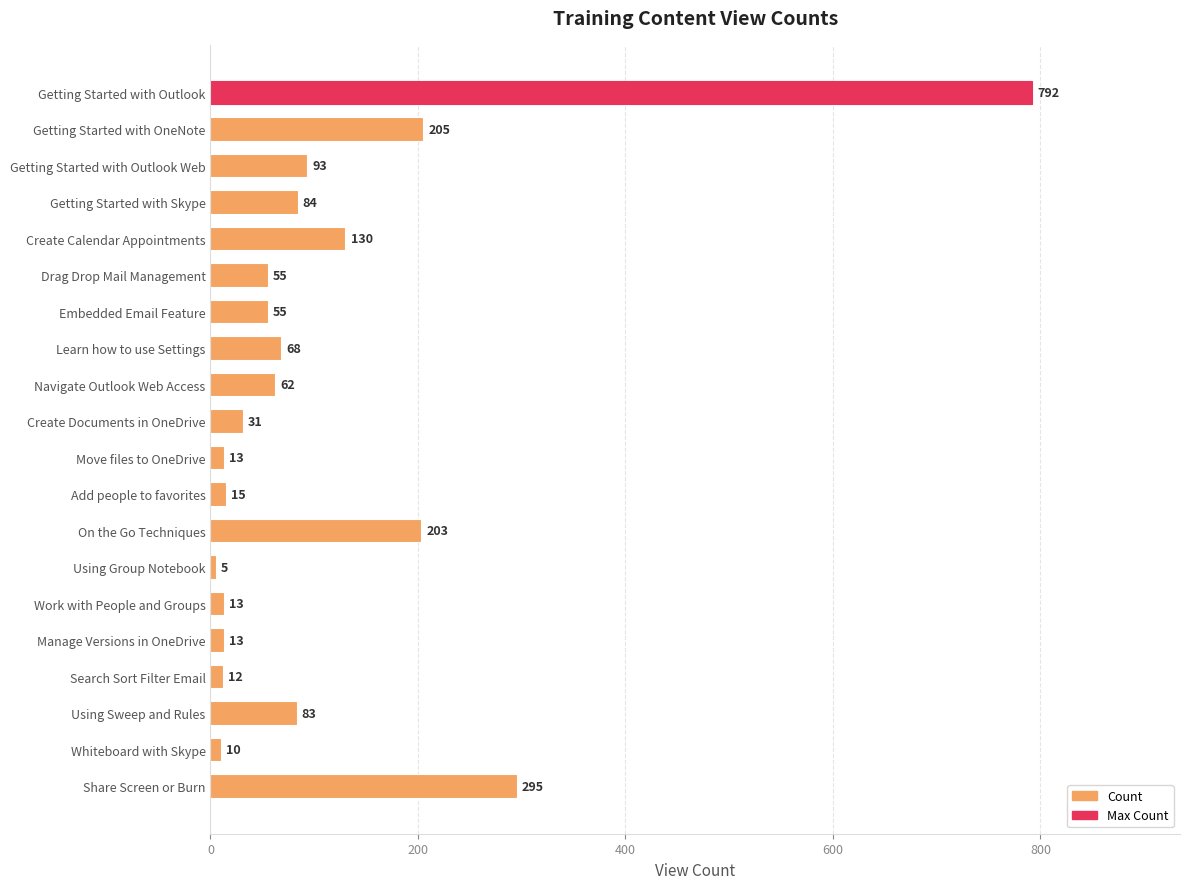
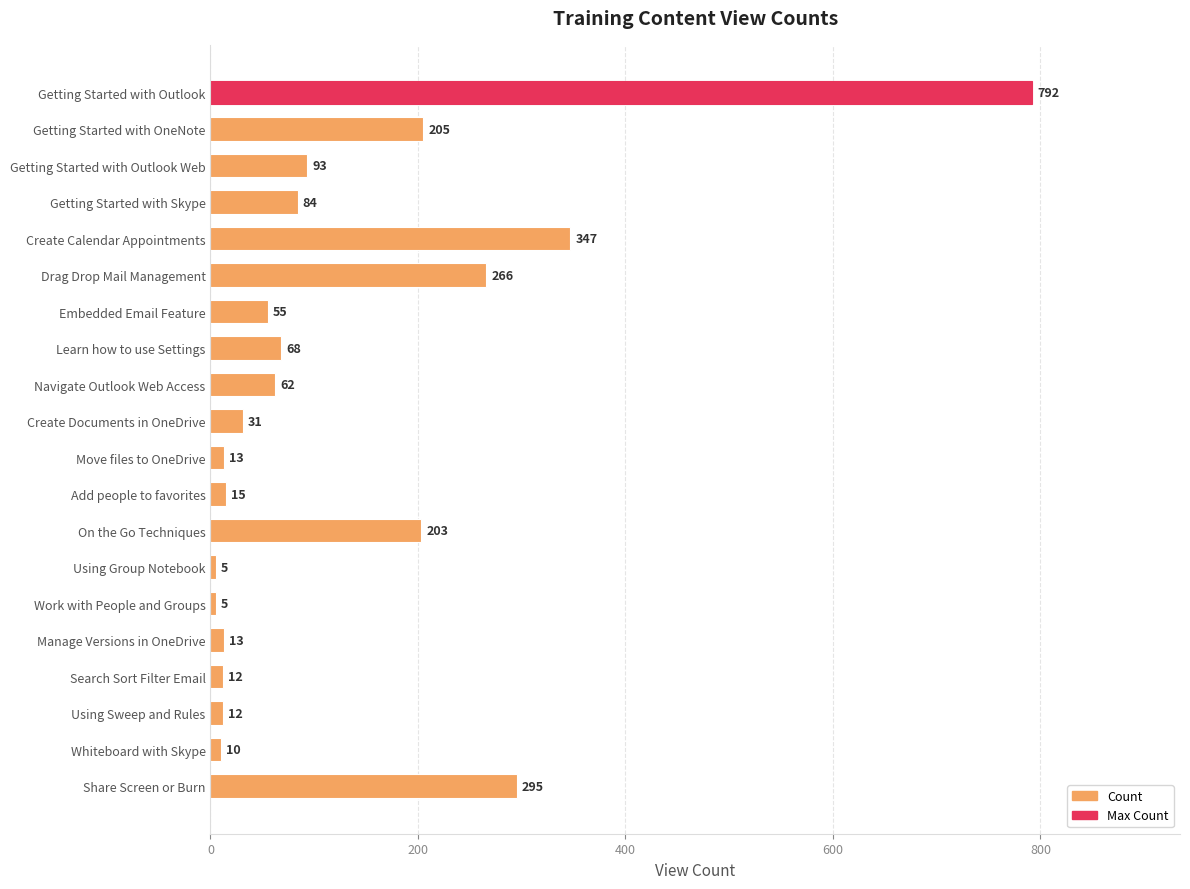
Create Calendar Appointments: 130 -> 347
Drag Drop Mail Management: 55 -> 266
Work with People and Groups: 13 -> 5
Using Sweep and Rules: 83 -> 12
